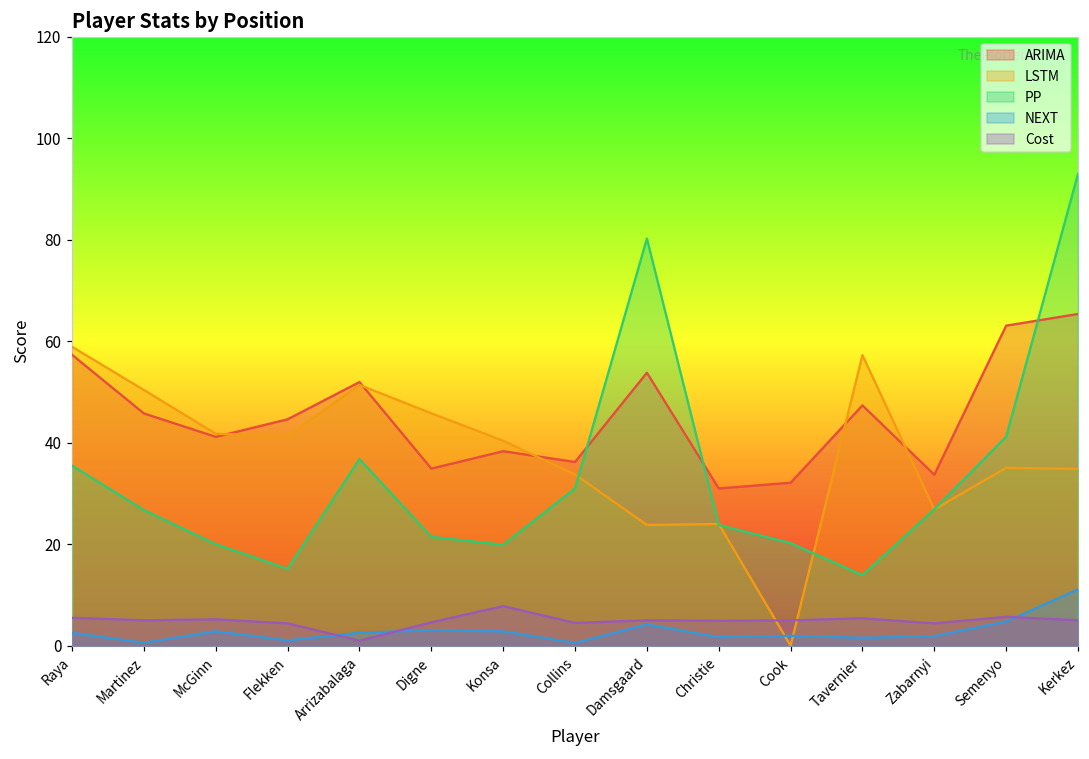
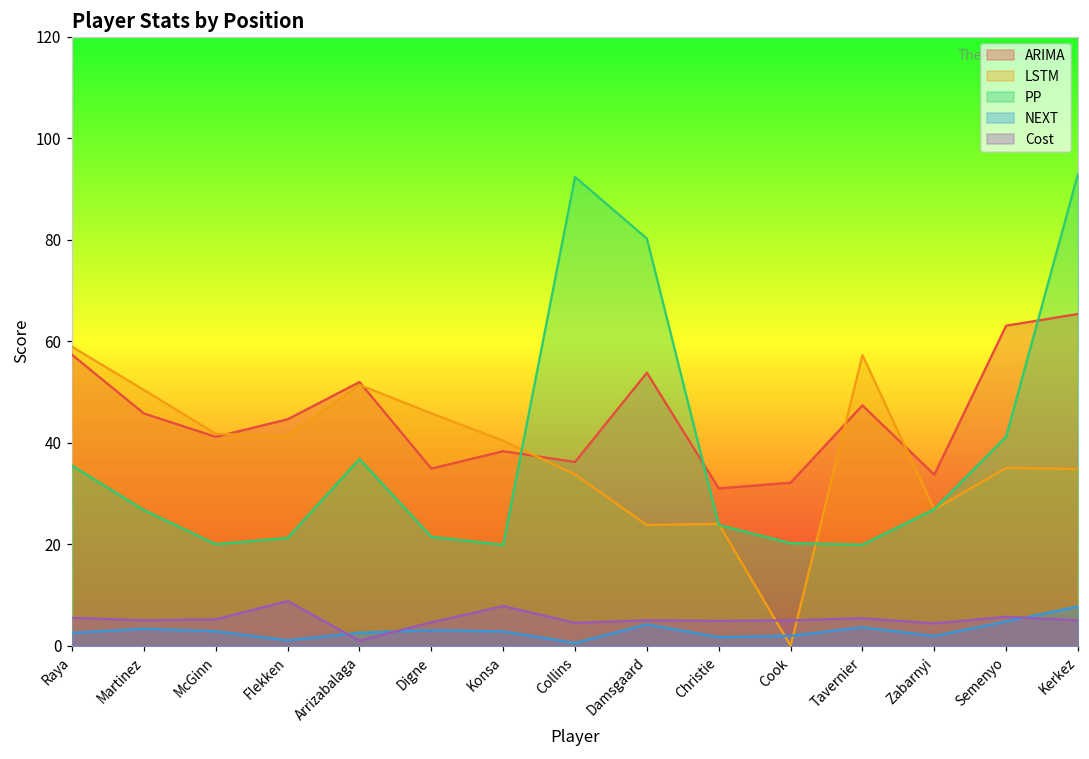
NEXT, Martinez: 1 -> 3
PP, Flekken: 15 -> 21
Cost, Flekken: 4 -> 9
PP, Collins: 31 -> 92
PP, Tavernier: 14 -> 20
NEXT, Tavernier: 2 -> 4
NEXT, Kerkez: 11 -> 8
